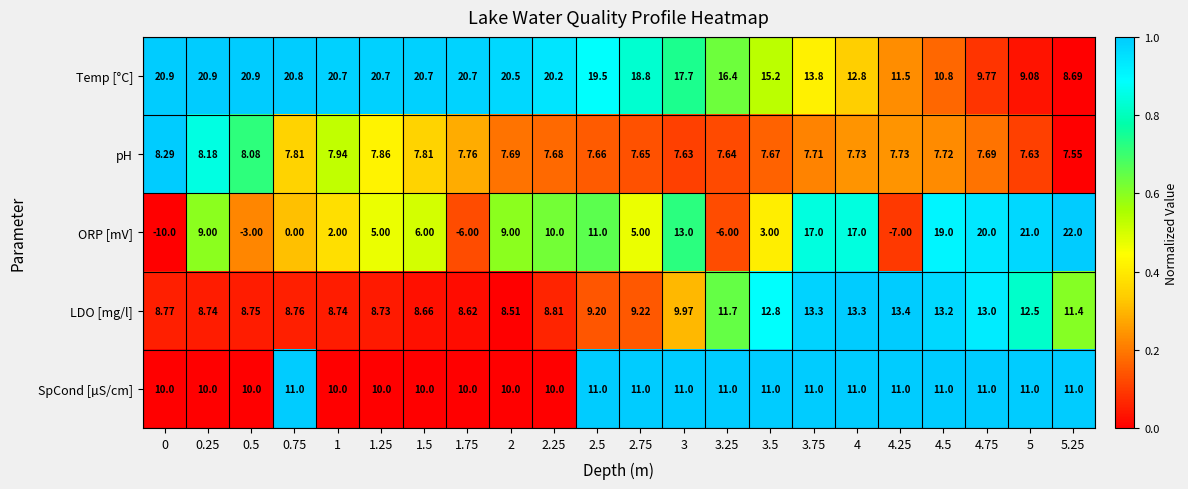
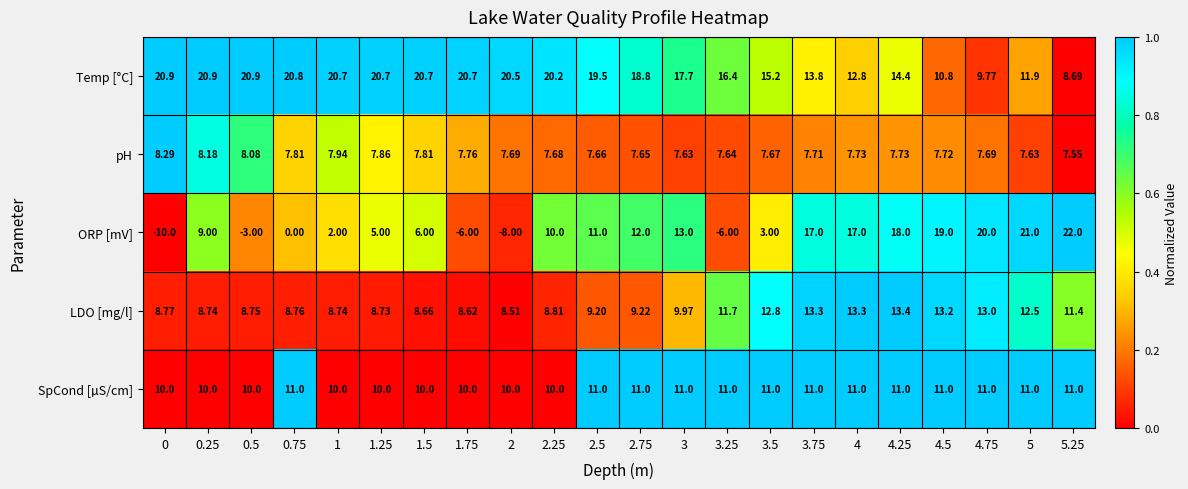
Temp [°C], 4.25: 11.5 -> 14.4
Temp [°C], 5: 9.08 -> 11.9
ORP [mV], 2: 9.00 -> -8.00
ORP [mV], 2.75: 5.00 -> 12.0
ORP [mV], 4.25: -7.00 -> 18.0
